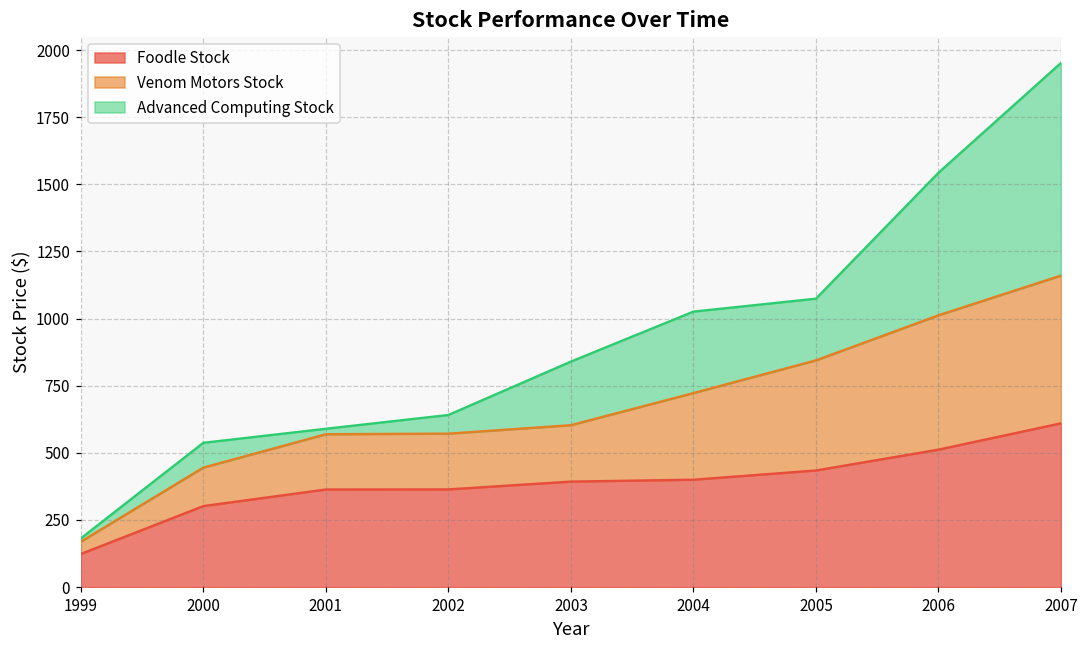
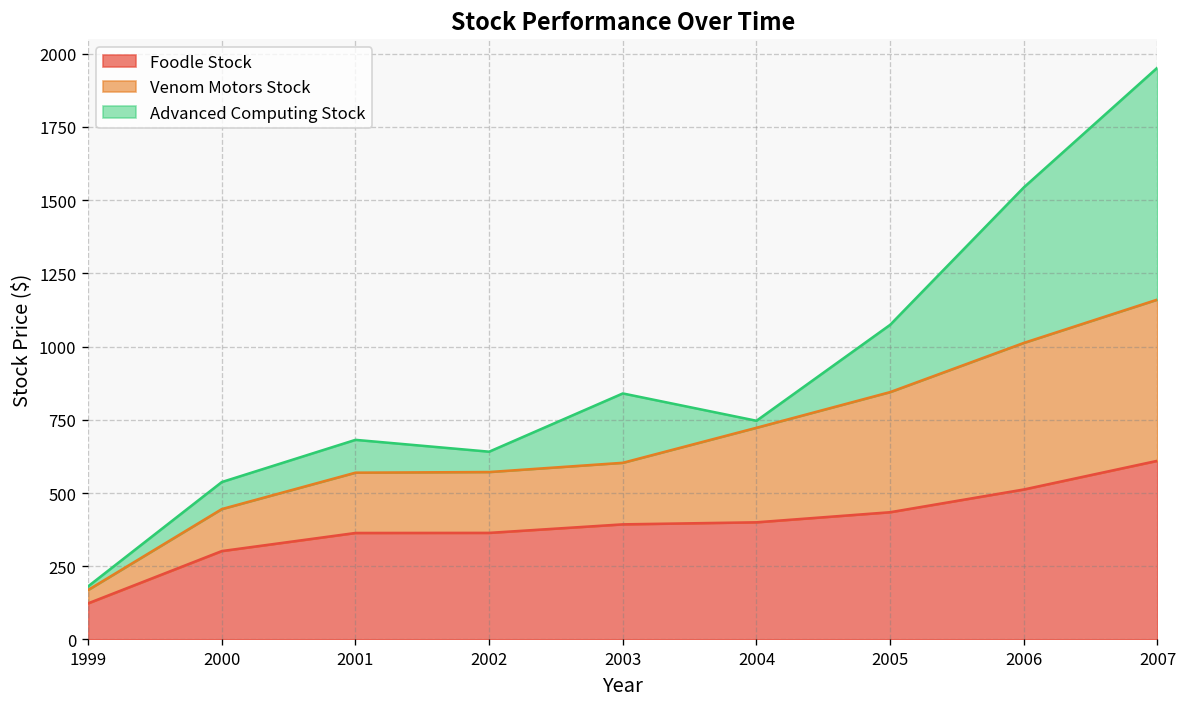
Advanced Computing Stock, 2001: 20 -> 110
Advanced Computing Stock, 2004: 300 -> 20
